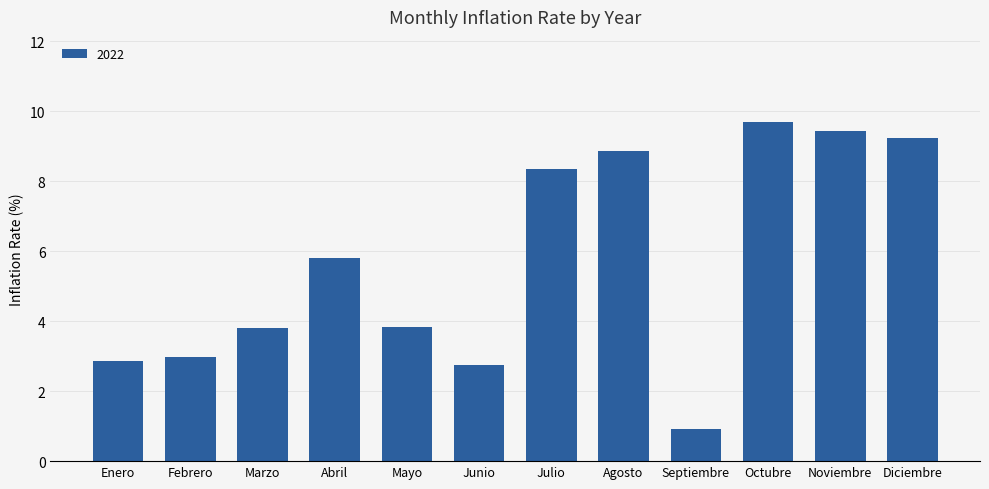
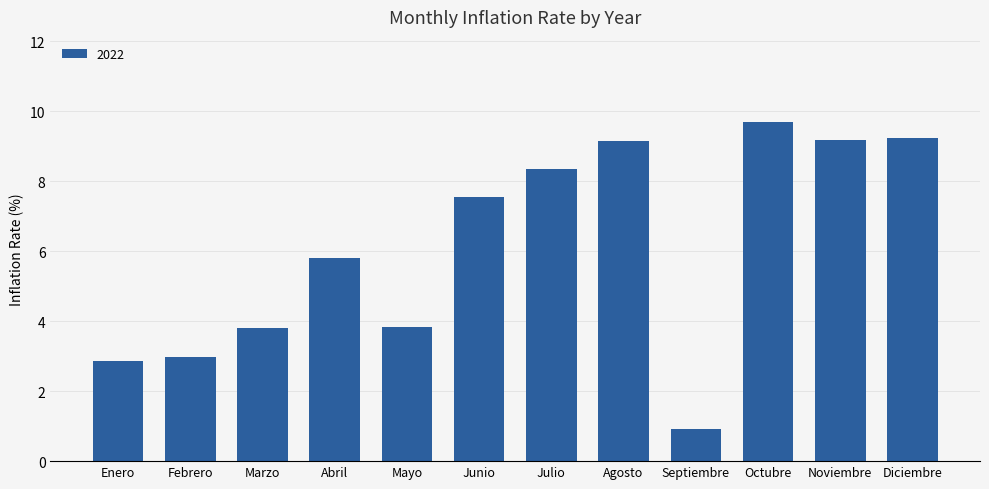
Junio: 2.7 -> 7.6
Agosto: 8.9 -> 9.2
Noviembre: 9.4 -> 9.2
